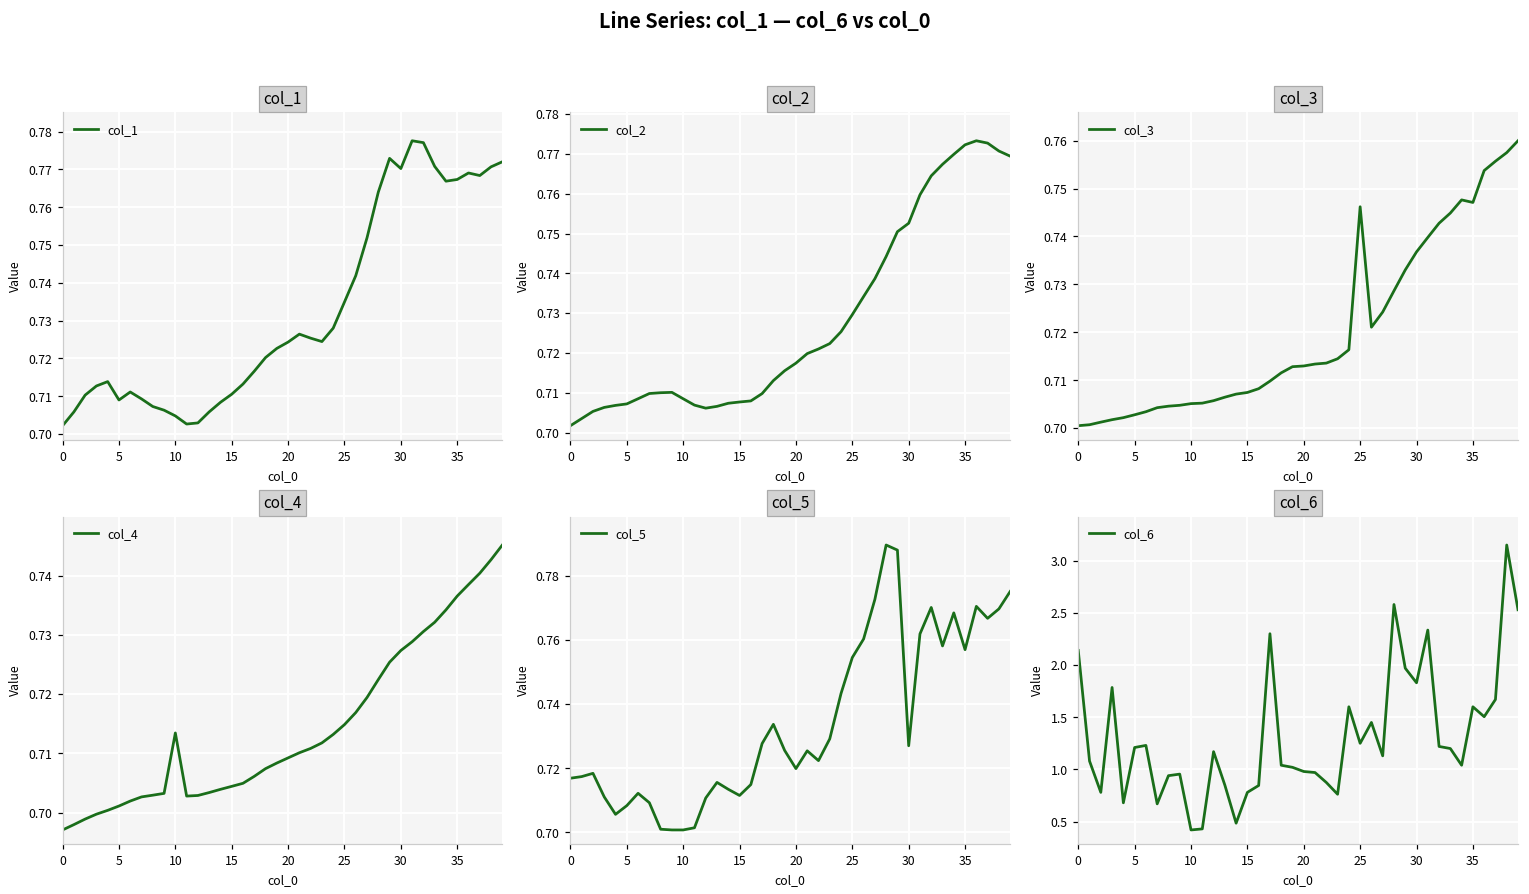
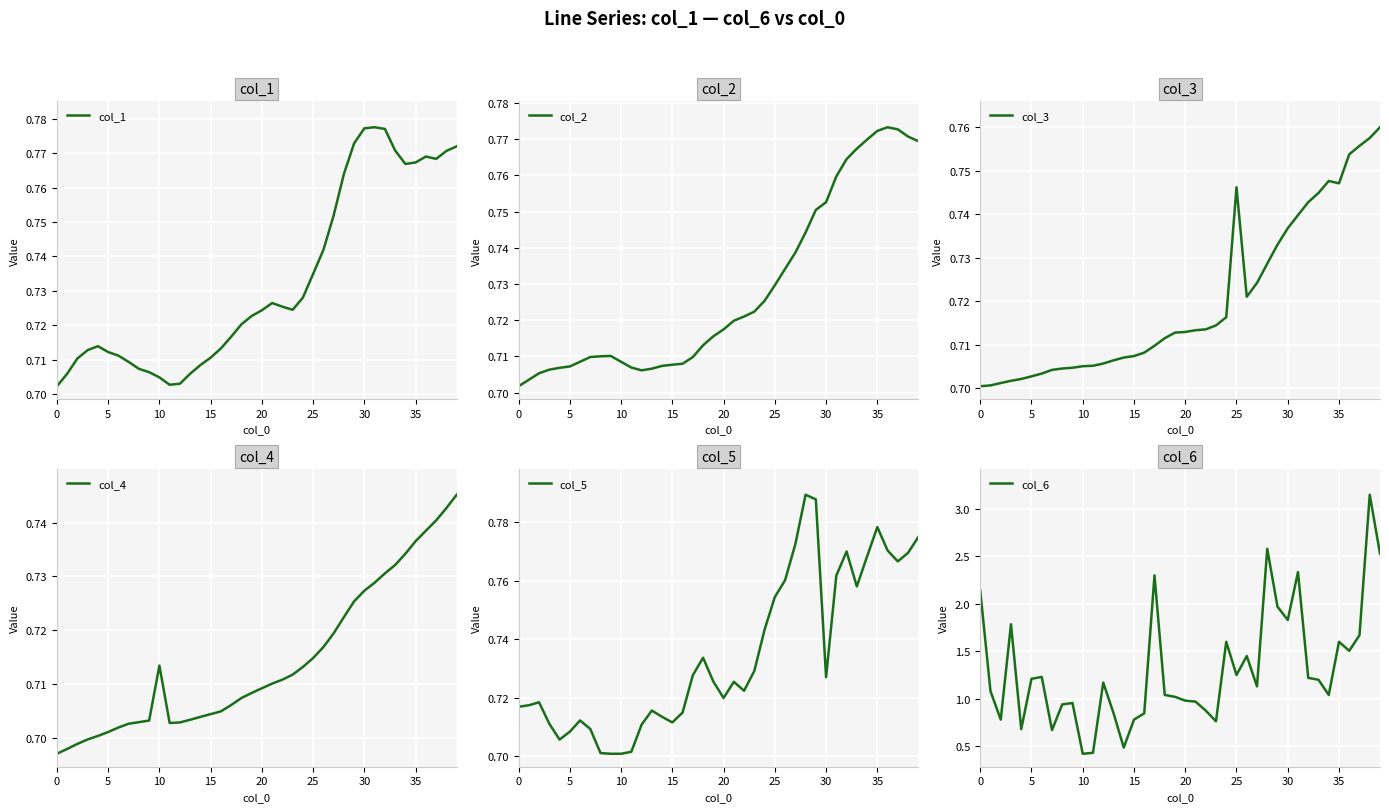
col_1, 5: 0.709 -> 0.712
col_1, 30: 0.770 -> 0.777
col_5, 35: 0.757 -> 0.778
